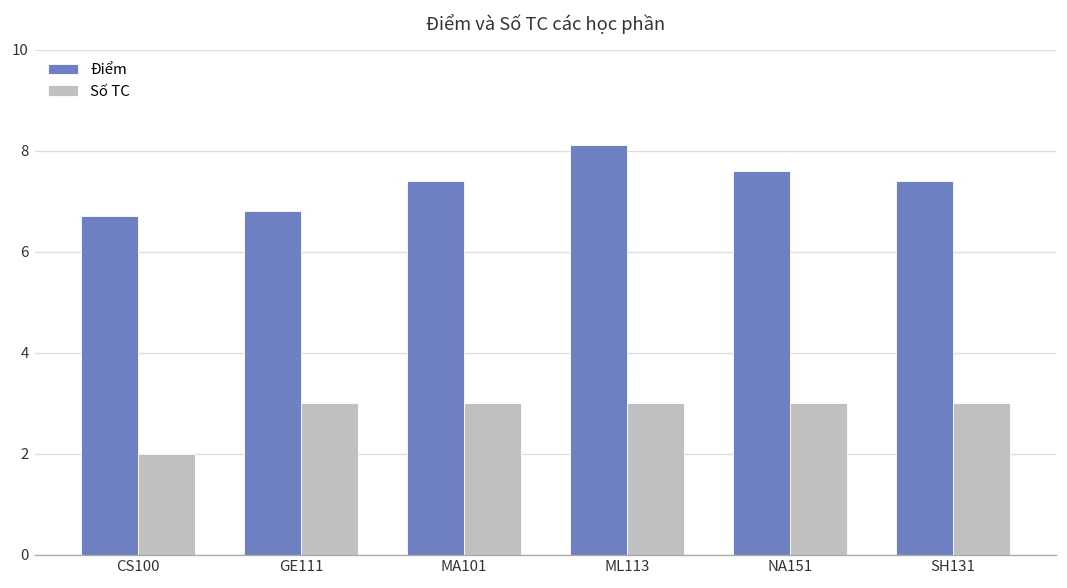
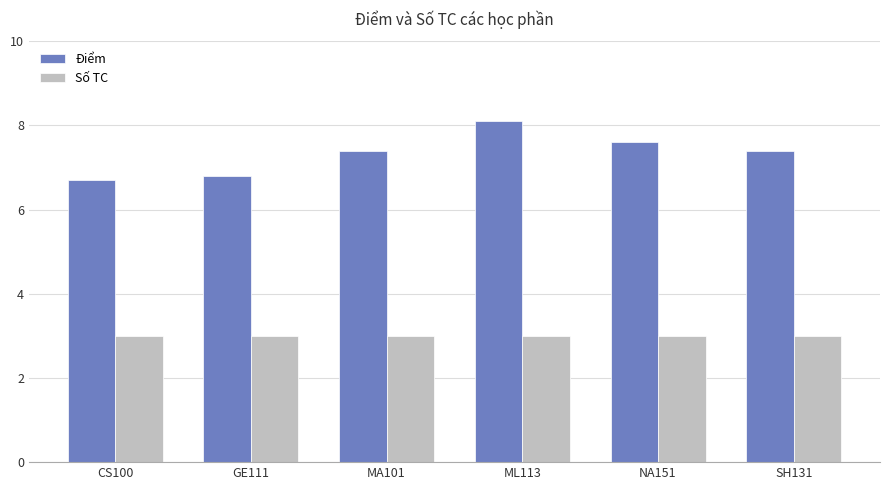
Số TC, CS100: 2 -> 3
